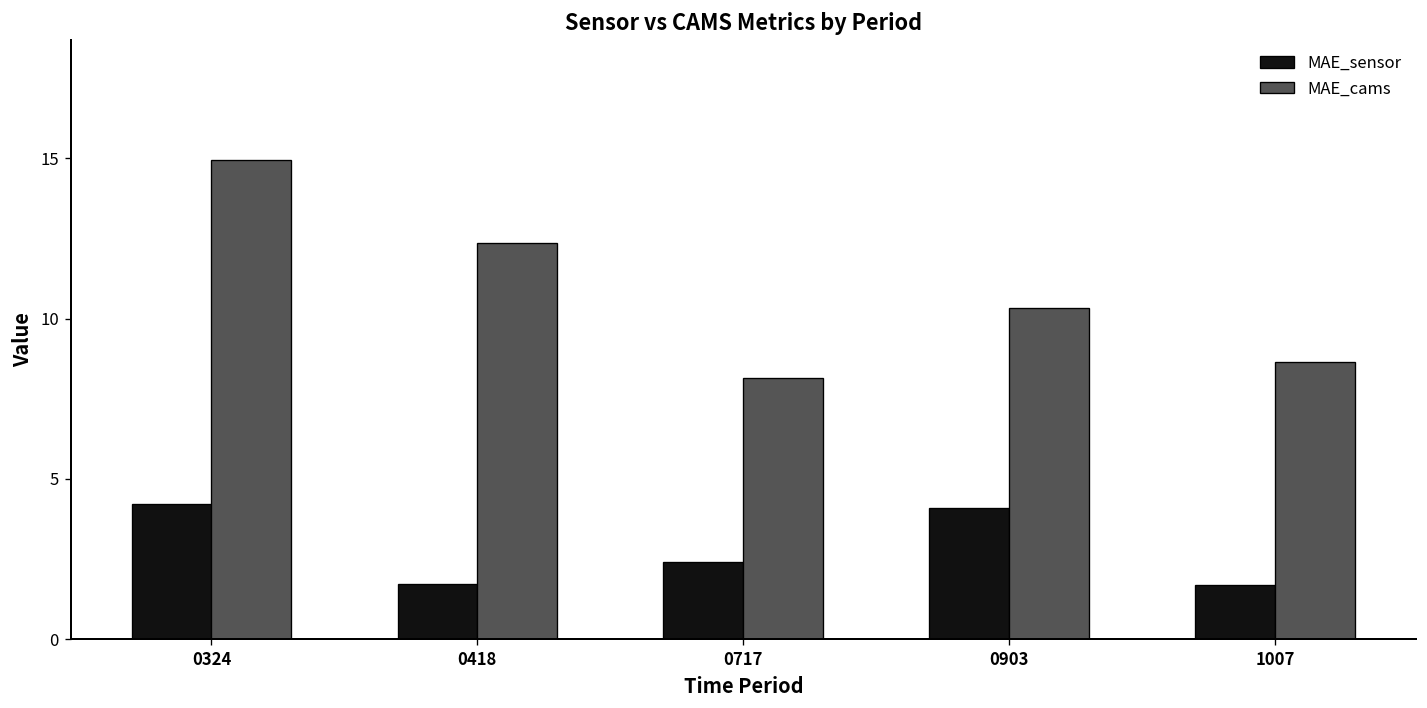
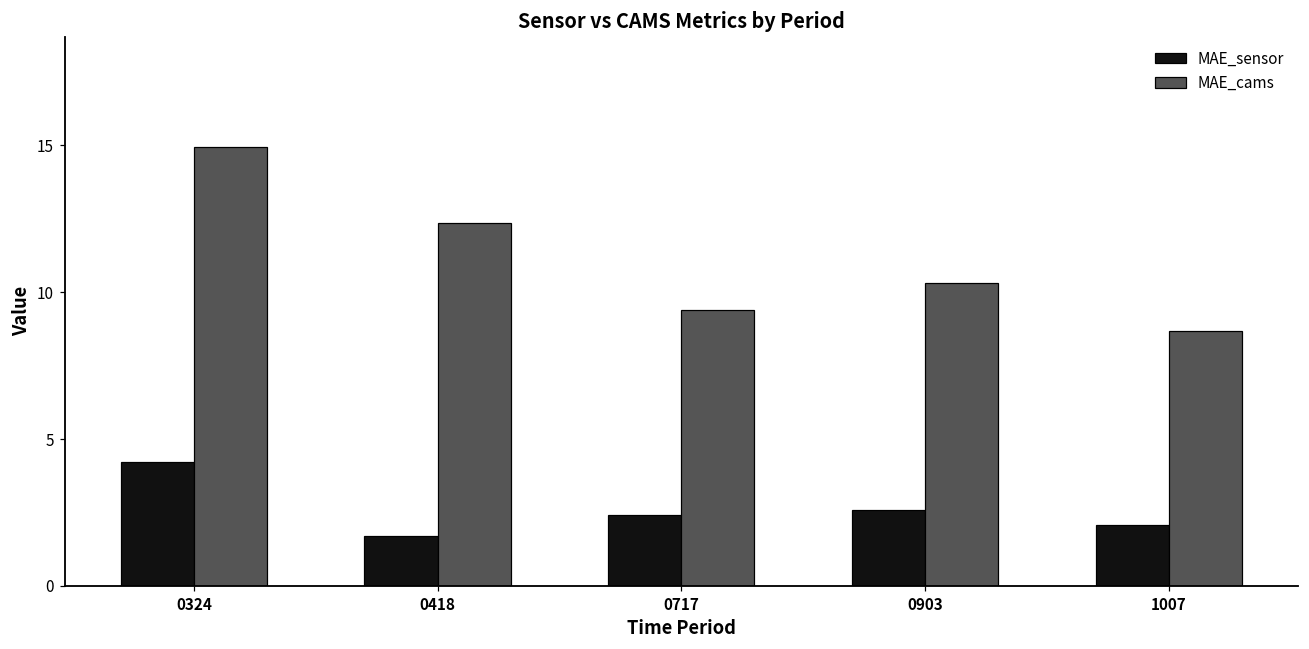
MAE_cams, 0717: 8.2 -> 9.4
MAE_sensor, 0903: 4.1 -> 2.6
MAE_sensor, 1007: 1.7 -> 2.1
